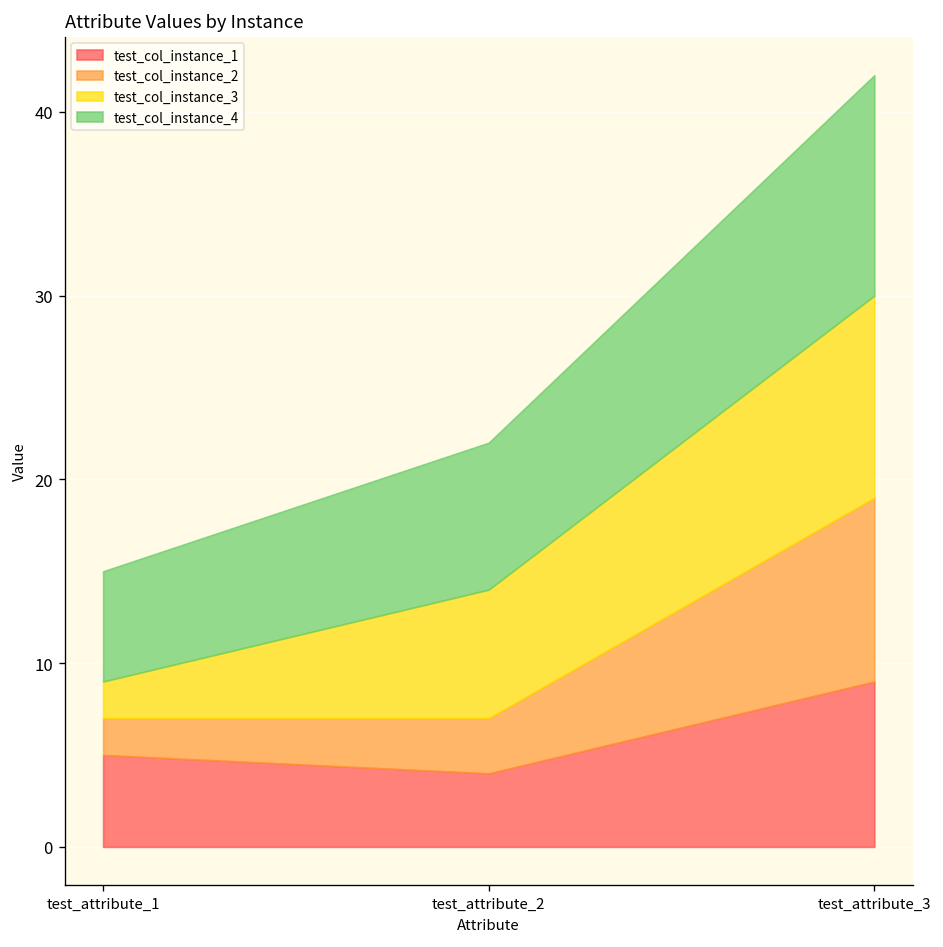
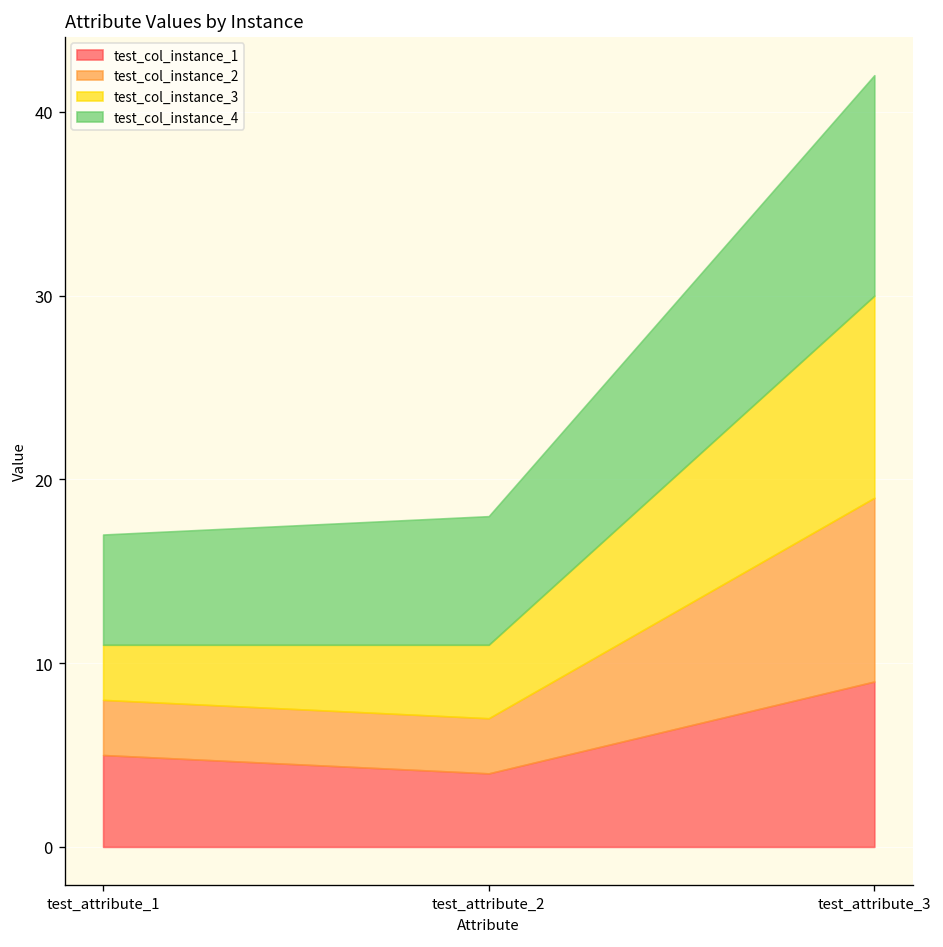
test_col_instance_2, test_attribute_1: 2 -> 3
test_col_instance_3, test_attribute_1: 2 -> 3
test_col_instance_3, test_attribute_2: 7 -> 4
test_col_instance_4, test_attribute_2: 8 -> 7
